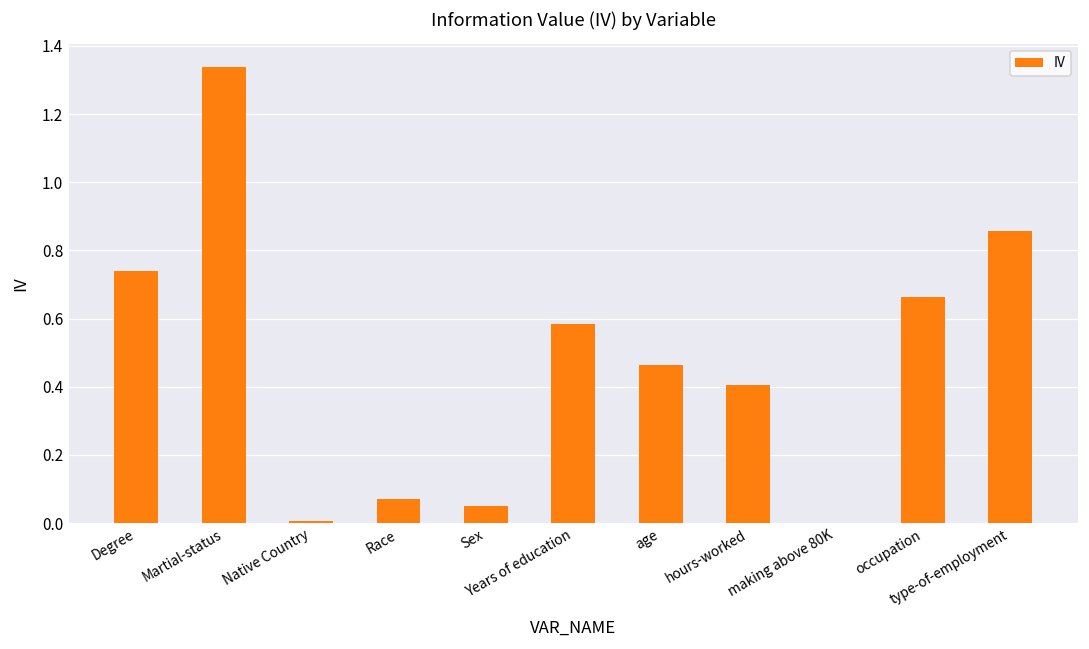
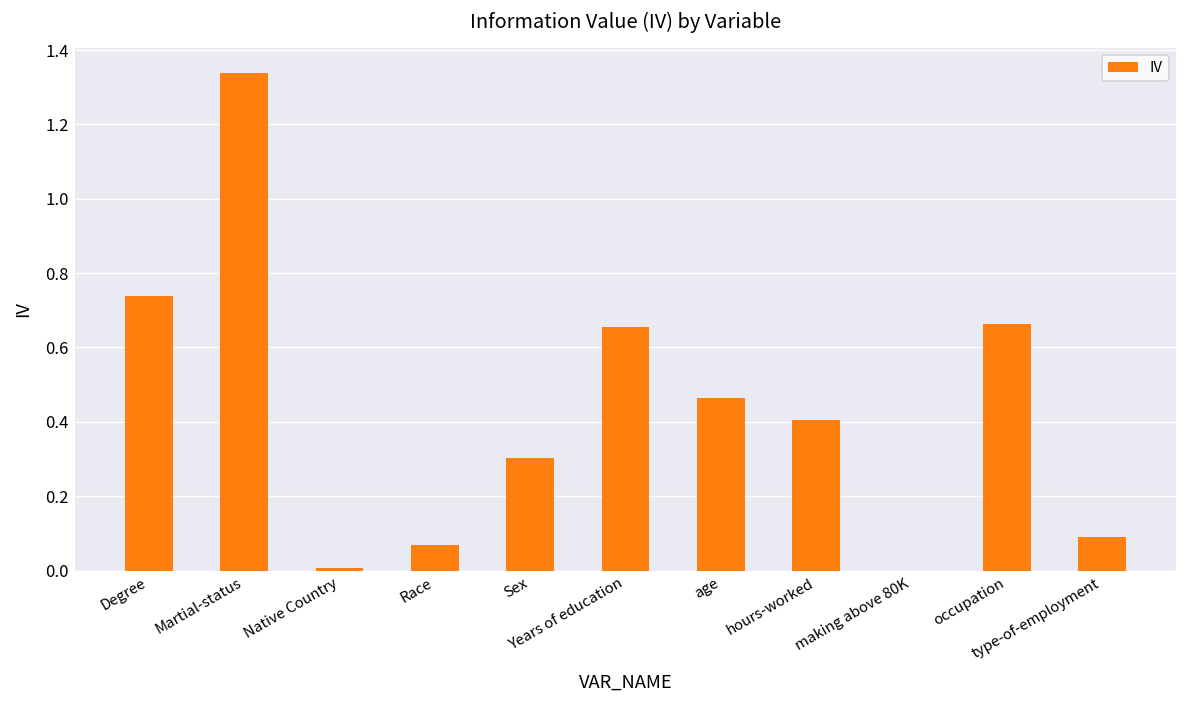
Sex: 0.05 -> 0.30
Years of education: 0.58 -> 0.66
type-of-employment: 0.86 -> 0.09
